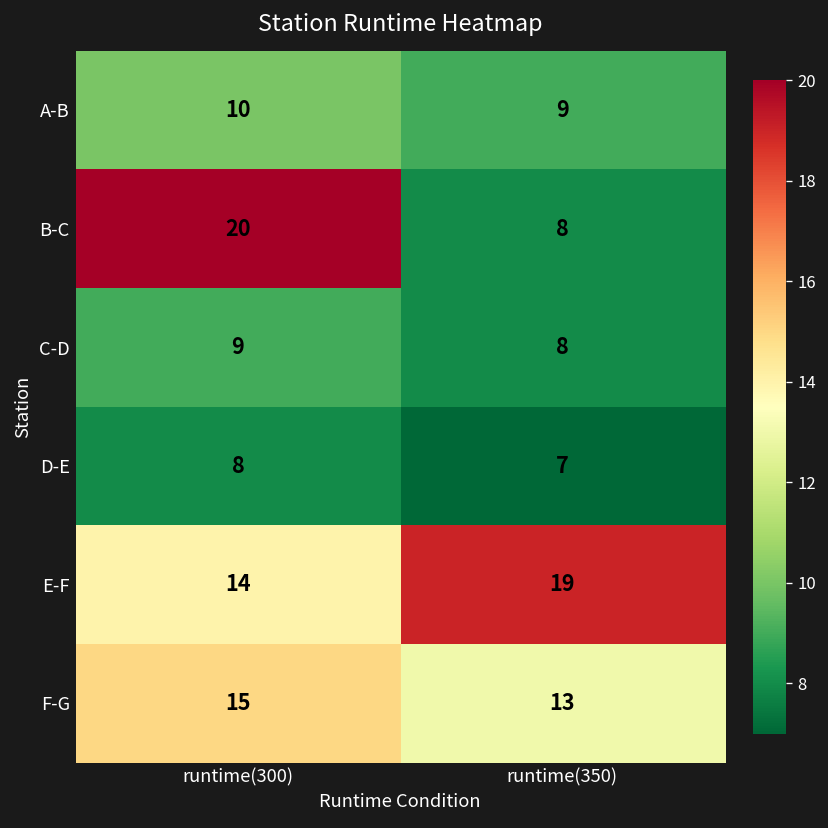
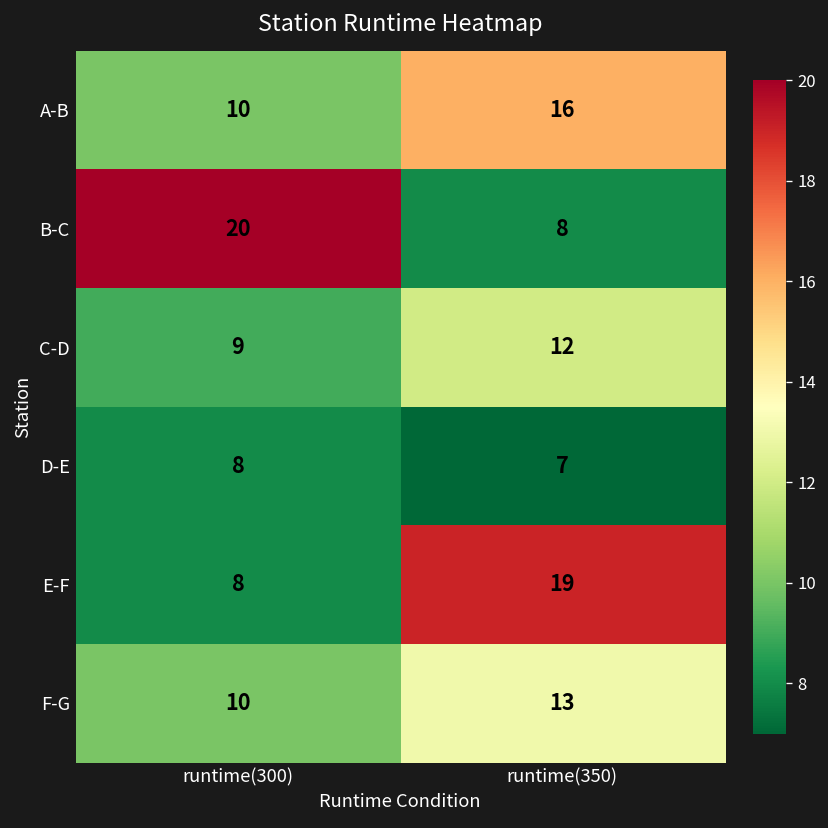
A-B, runtime(350): 9 -> 16
C-D, runtime(350): 8 -> 12
E-F, runtime(300): 14 -> 8
F-G, runtime(300): 15 -> 10
